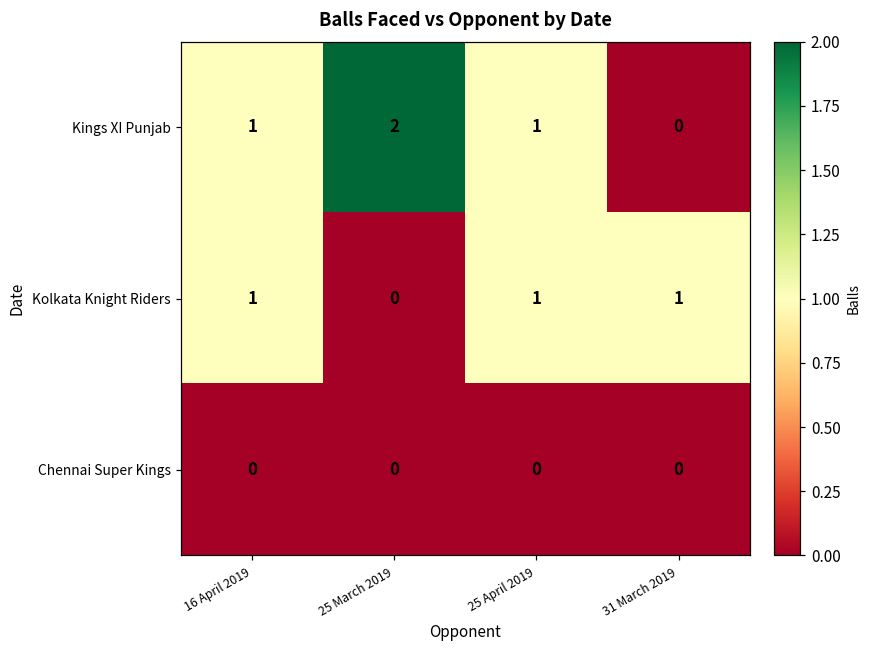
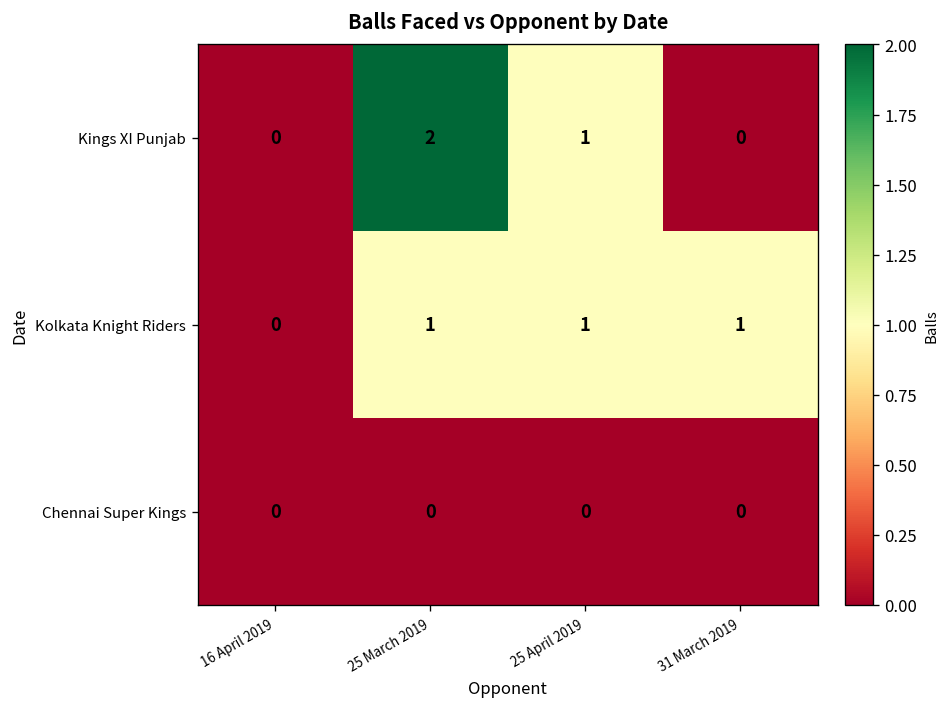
Kings XI Punjab, 16 April 2019: 1 -> 0
Kolkata Knight Riders, 16 April 2019: 1 -> 0
Kolkata Knight Riders, 25 March 2019: 0 -> 1
